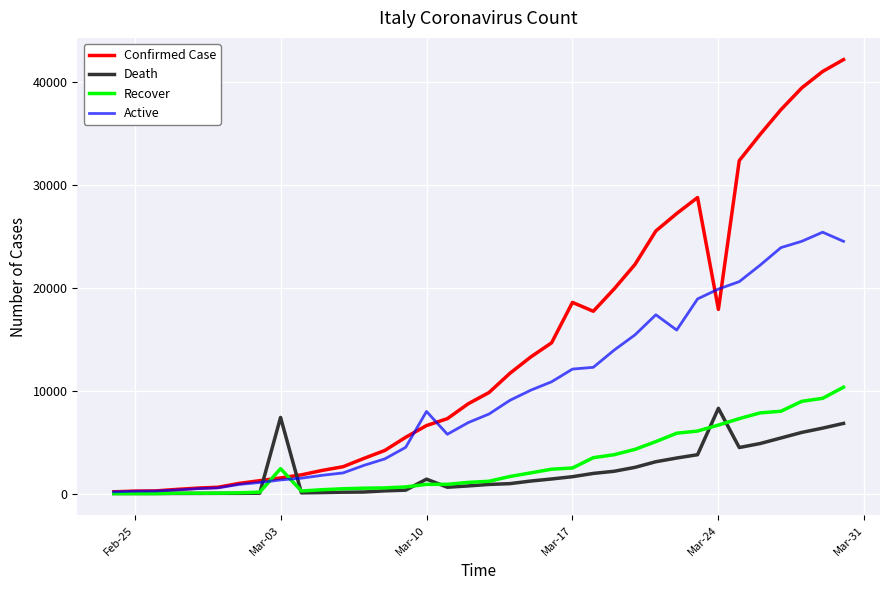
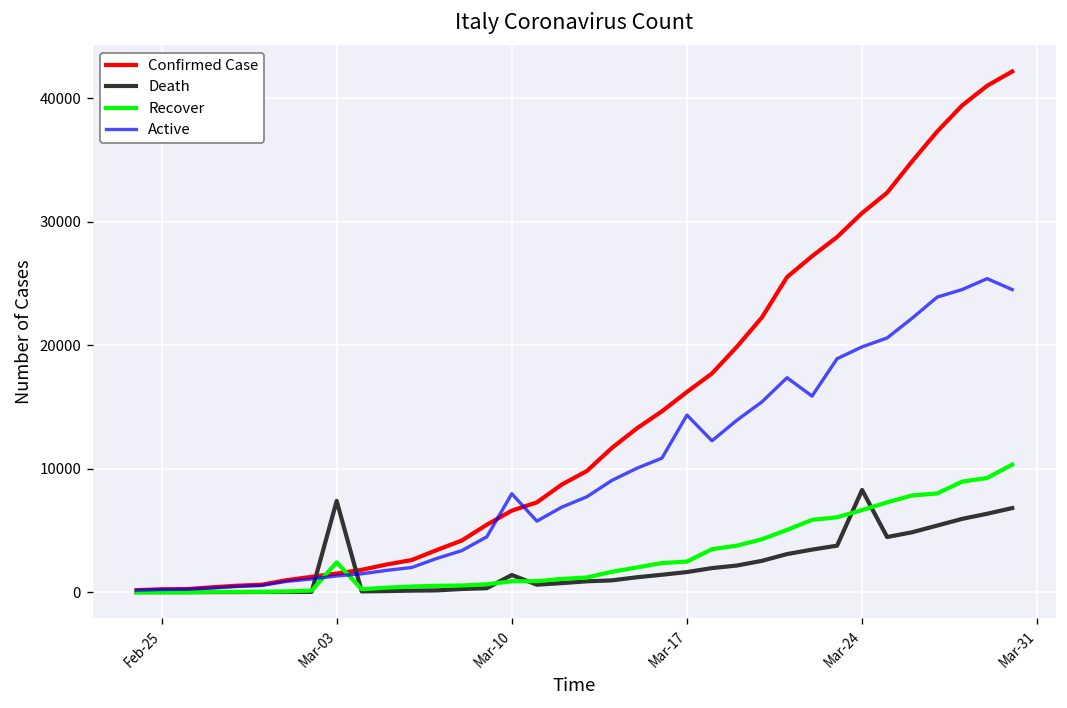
Confirmed Case, Mar-17: 18600 -> 16200
Active, Mar-17: 12100 -> 14300
Confirmed Case, Mar-24: 17900 -> 30700
